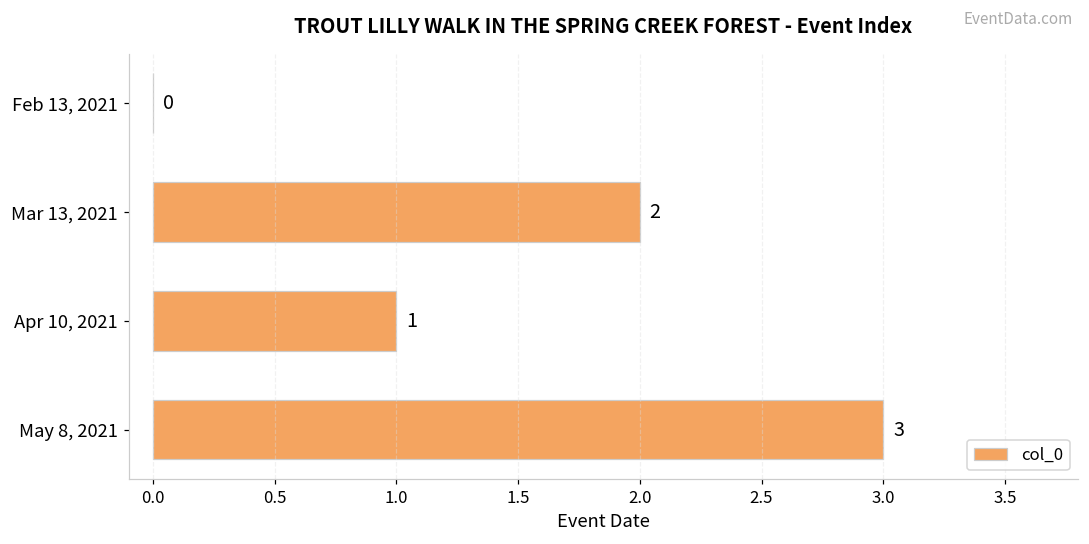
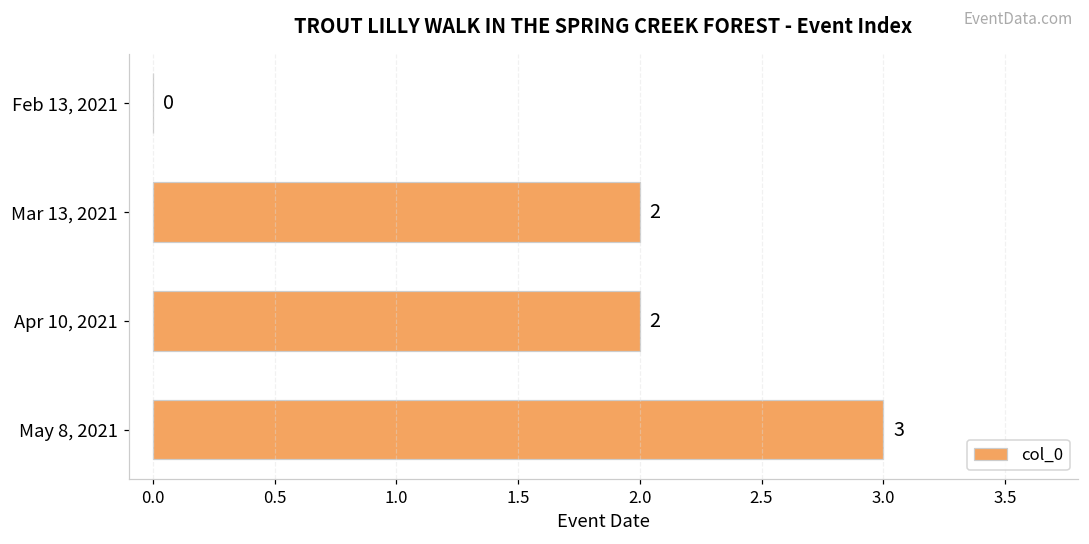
Apr 10, 2021: 1 -> 2
